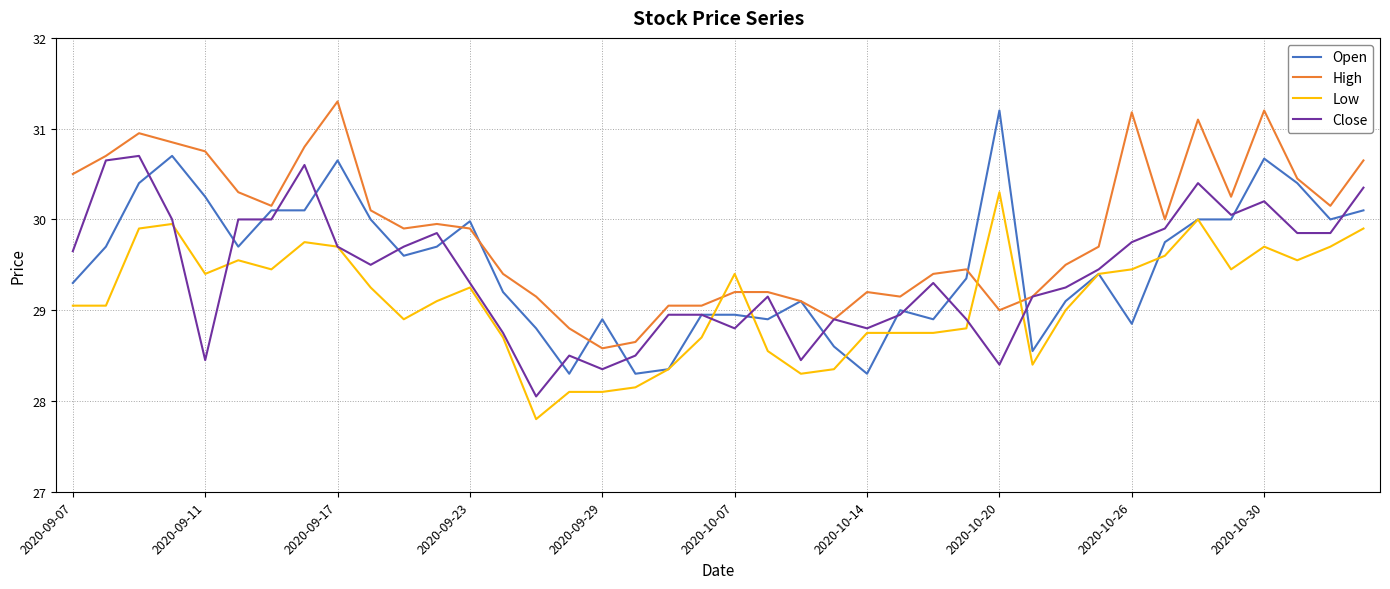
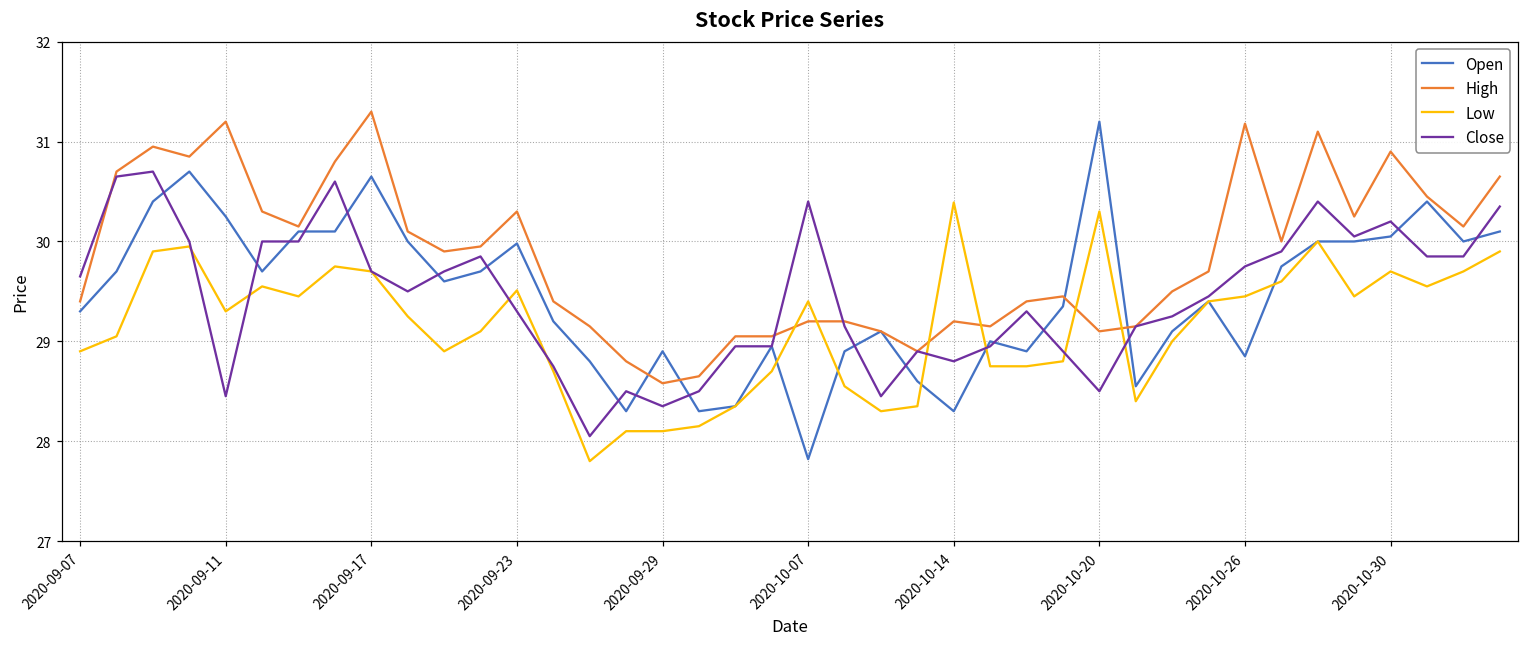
High, 2020-09-07: 30.5 -> 29.4
Low, 2020-09-07: 29.1 -> 28.9
High, 2020-09-11: 30.8 -> 31.2
Low, 2020-09-11: 29.4 -> 29.3
High, 2020-09-23: 29.9 -> 30.3
Low, 2020-09-23: 29.3 -> 29.5
Open, 2020-10-07: 29.0 -> 27.8
Close, 2020-10-07: 28.8 -> 30.4
Low, 2020-10-14: 28.8 -> 30.4
High, 2020-10-20: 29.0 -> 29.1
Close, 2020-10-20: 28.4 -> 28.5
Open, 2020-10-30: 30.7 -> 30.1
High, 2020-10-30: 31.2 -> 30.9
